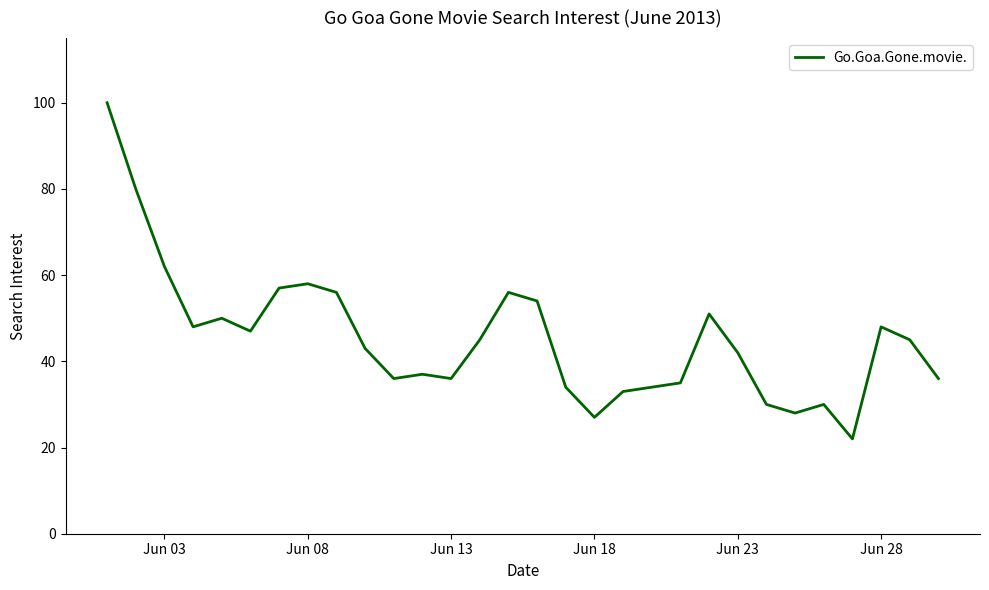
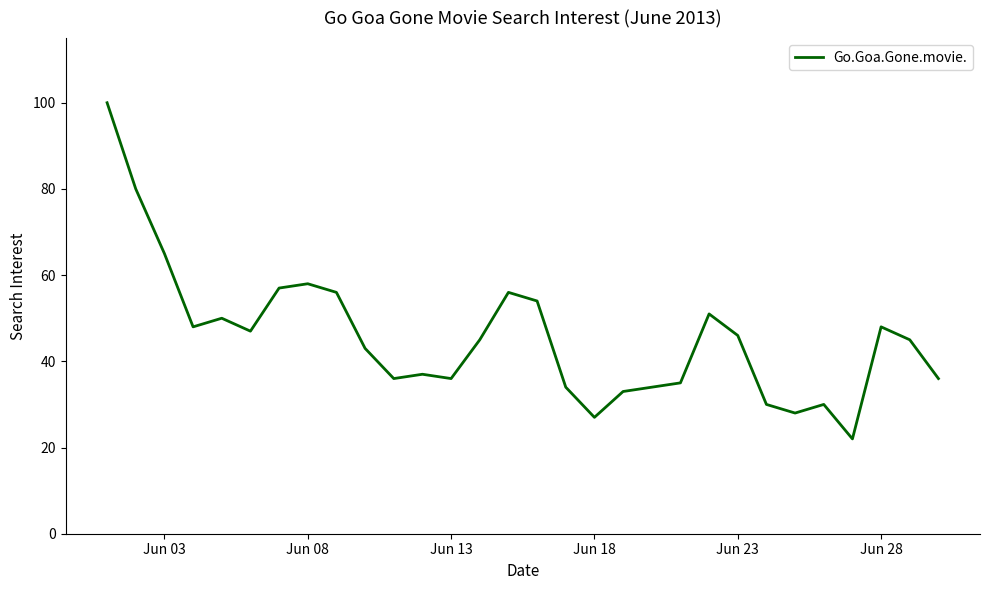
Jun 03: 62 -> 65
Jun 23: 42 -> 46
